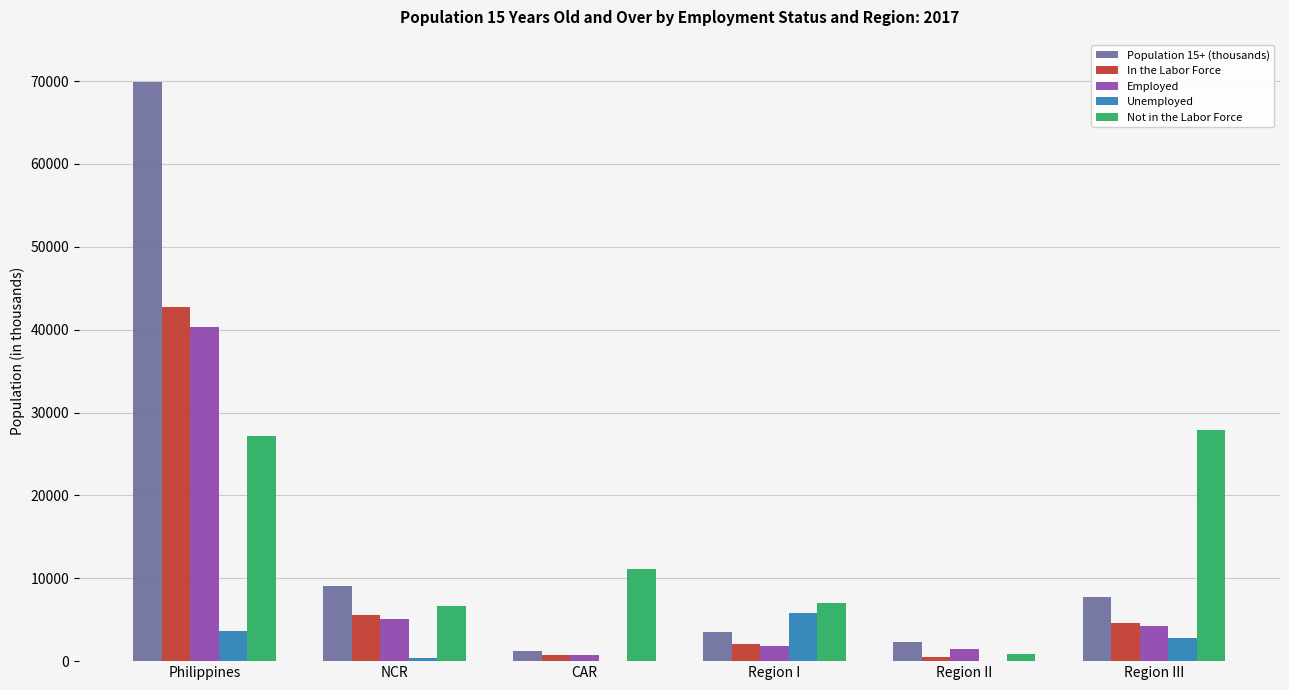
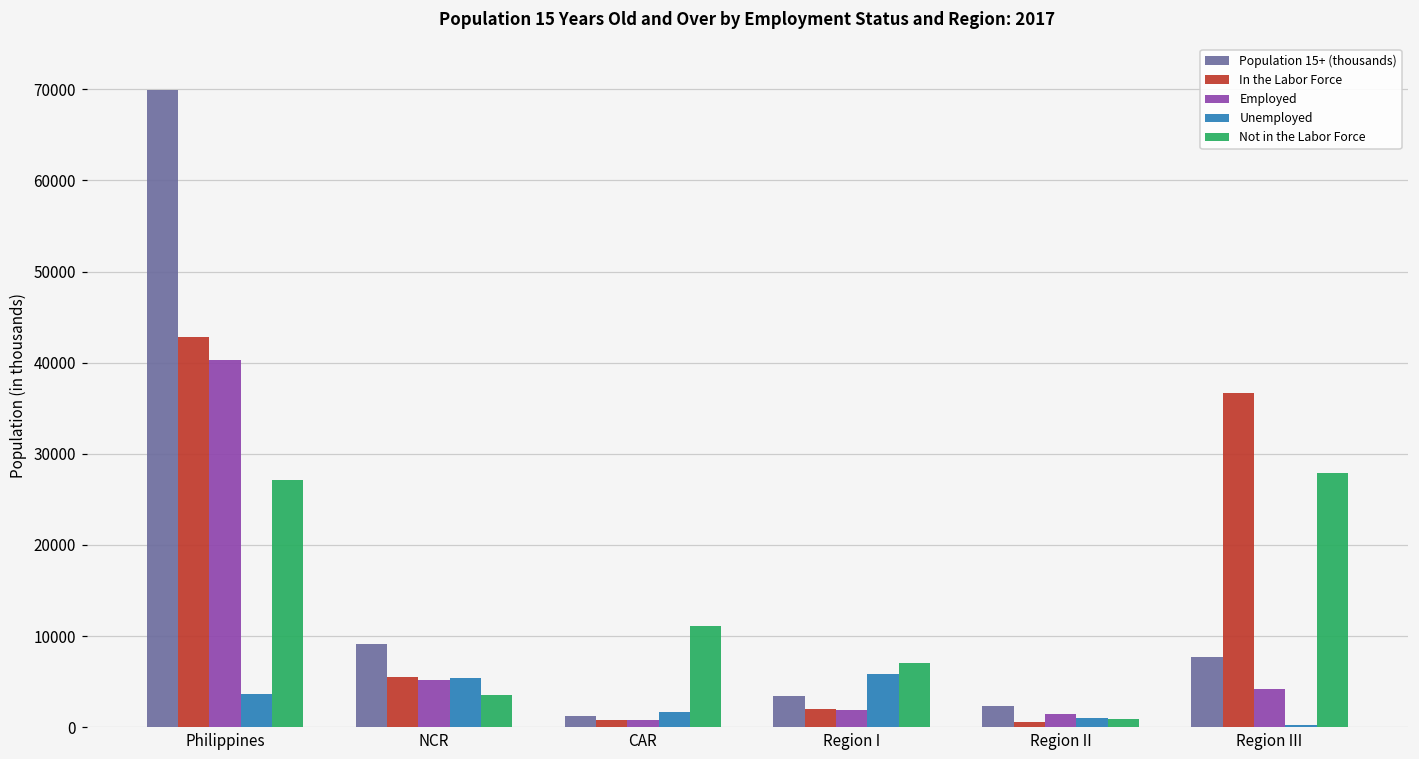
Unemployed, NCR: 0 -> 5000
Not in the Labor Force, NCR: 7000 -> 4000
Unemployed, CAR: 0 -> 2000
Unemployed, Region II: 0 -> 1000
In the Labor Force, Region III: 5000 -> 37000
Unemployed, Region III: 3000 -> 0
